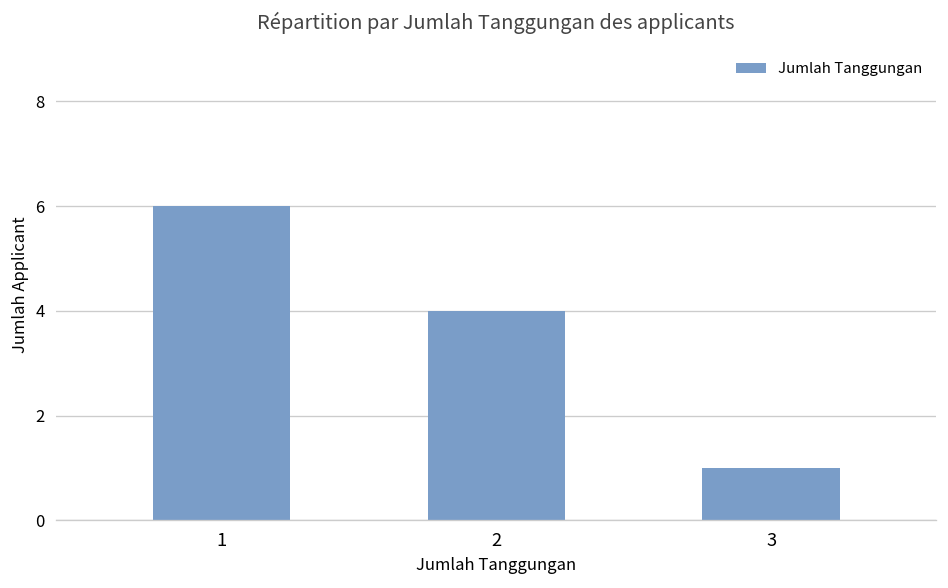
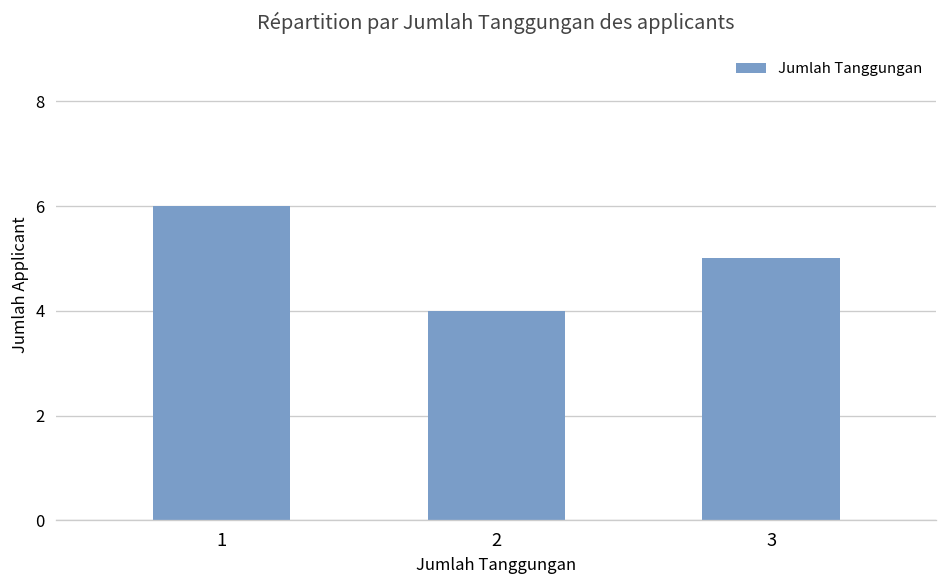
3: 1 -> 5
